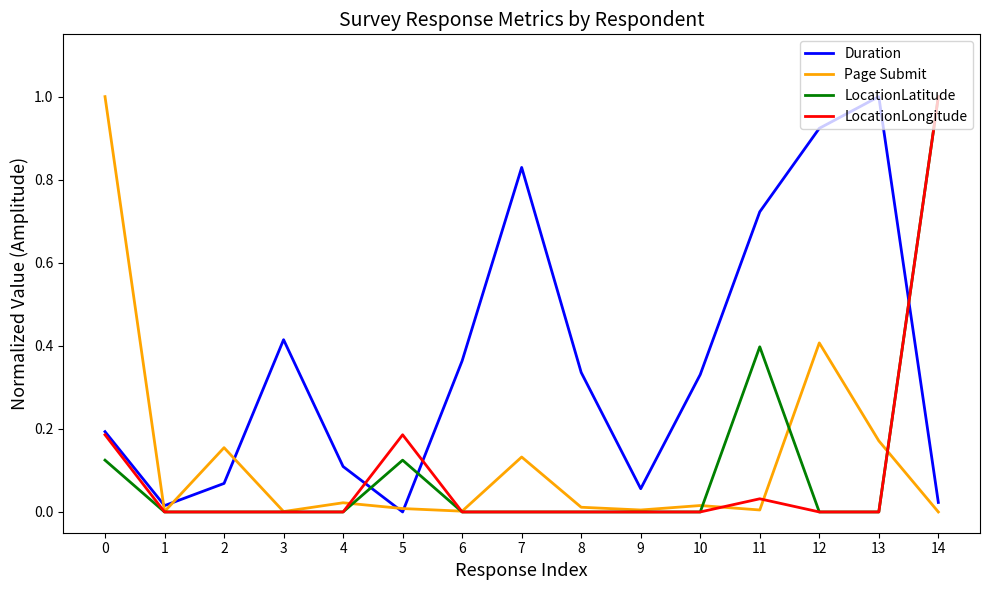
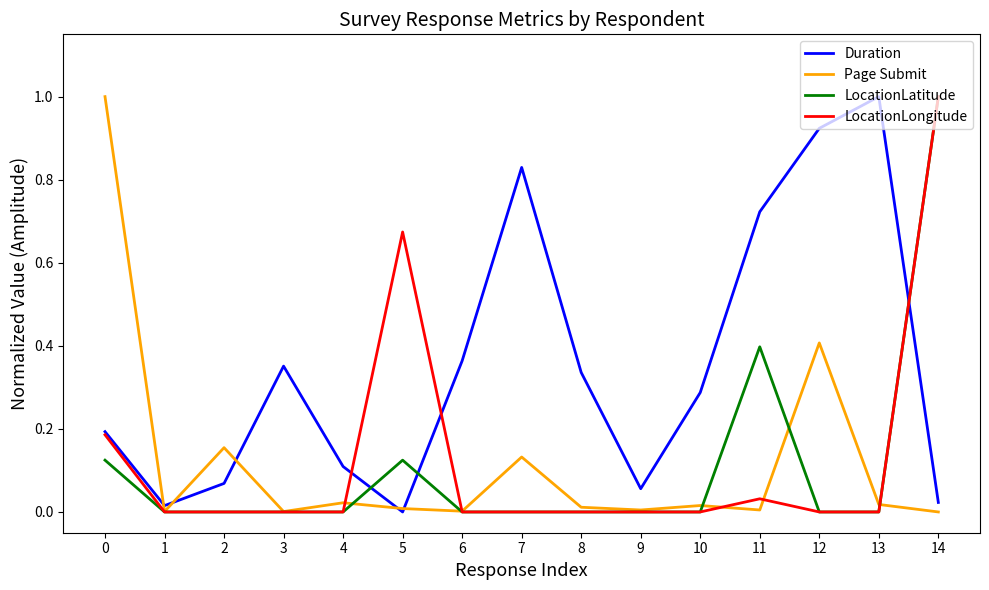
Duration, 3: 0.41 -> 0.35
LocationLongitude, 5: 0.19 -> 0.67
Duration, 10: 0.33 -> 0.29
Page Submit, 13: 0.17 -> 0.02
